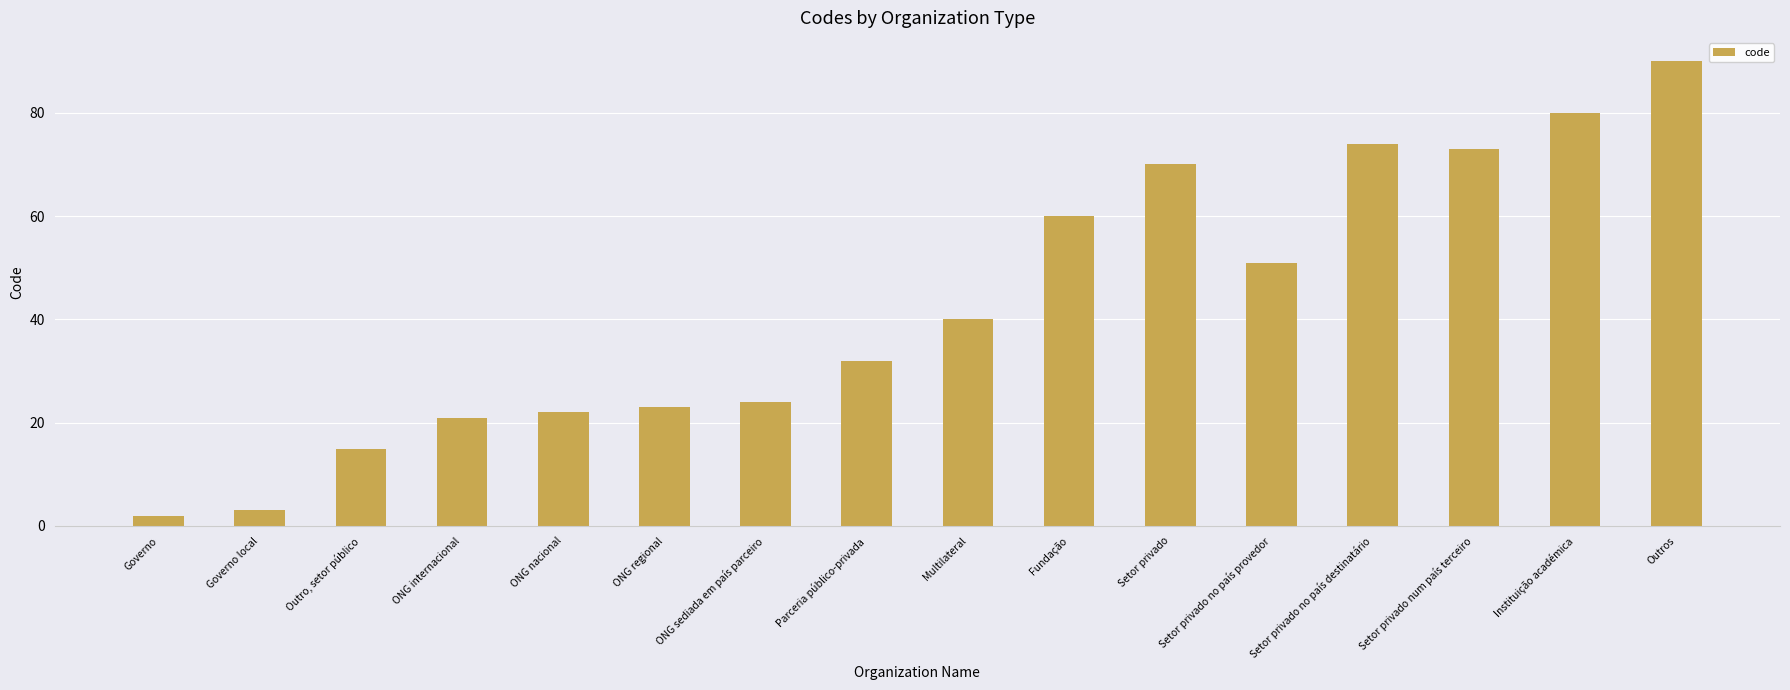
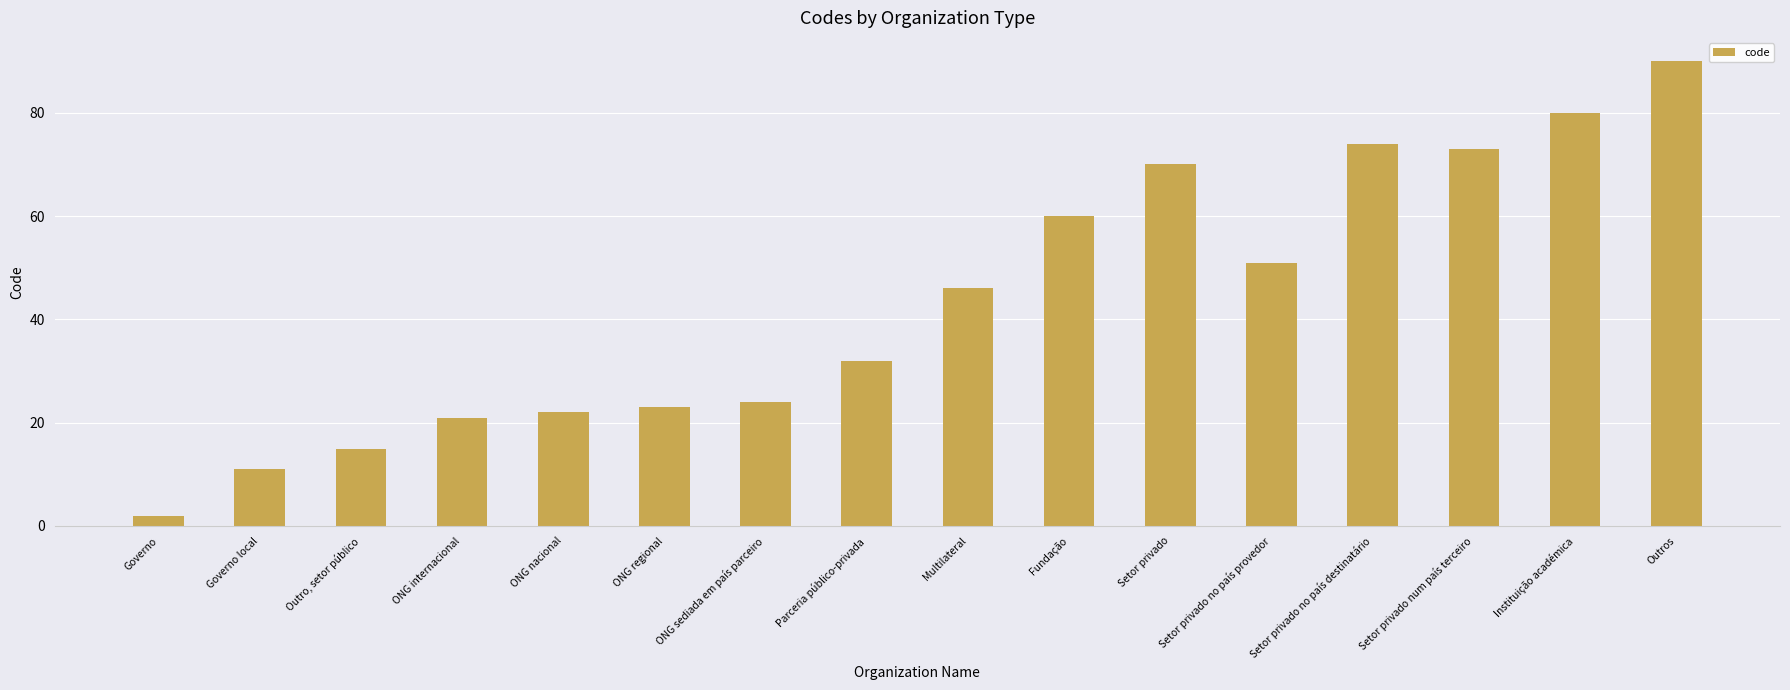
Governo local: 3 -> 11
Multilateral: 40 -> 46
